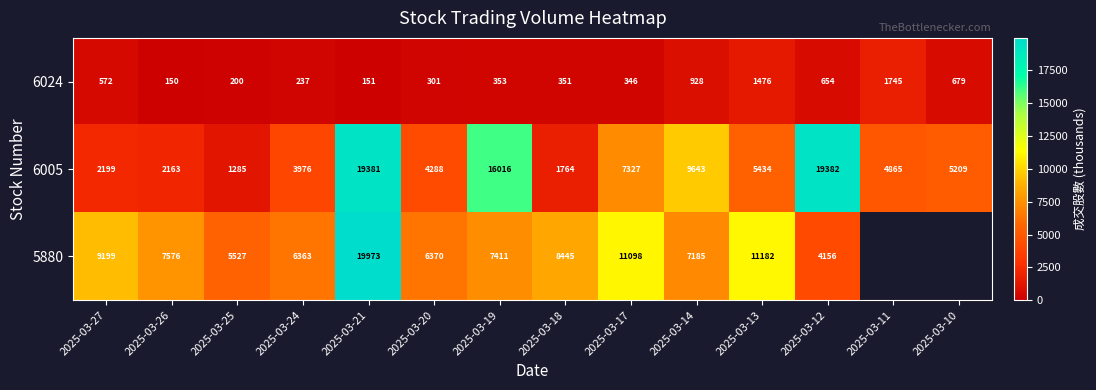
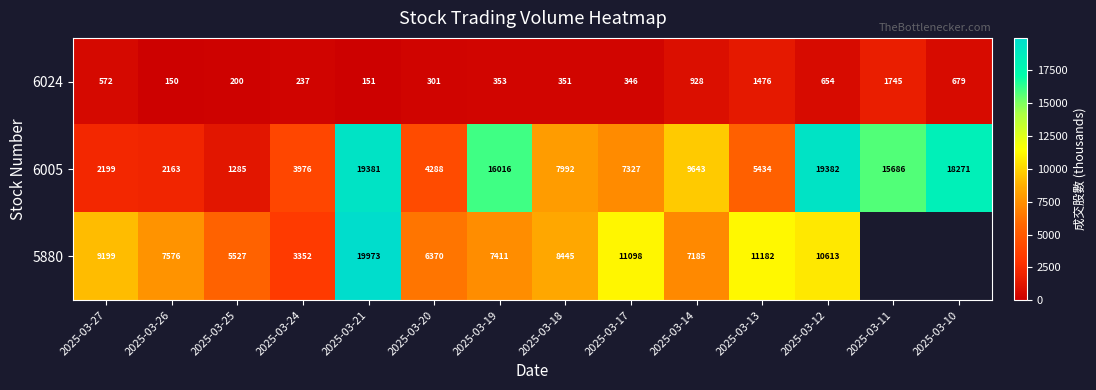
6005, 2025-03-18: 1764 -> 7992
6005, 2025-03-11: 4865 -> 15686
6005, 2025-03-10: 5209 -> 18271
5880, 2025-03-24: 6363 -> 3352
5880, 2025-03-12: 4156 -> 10613
